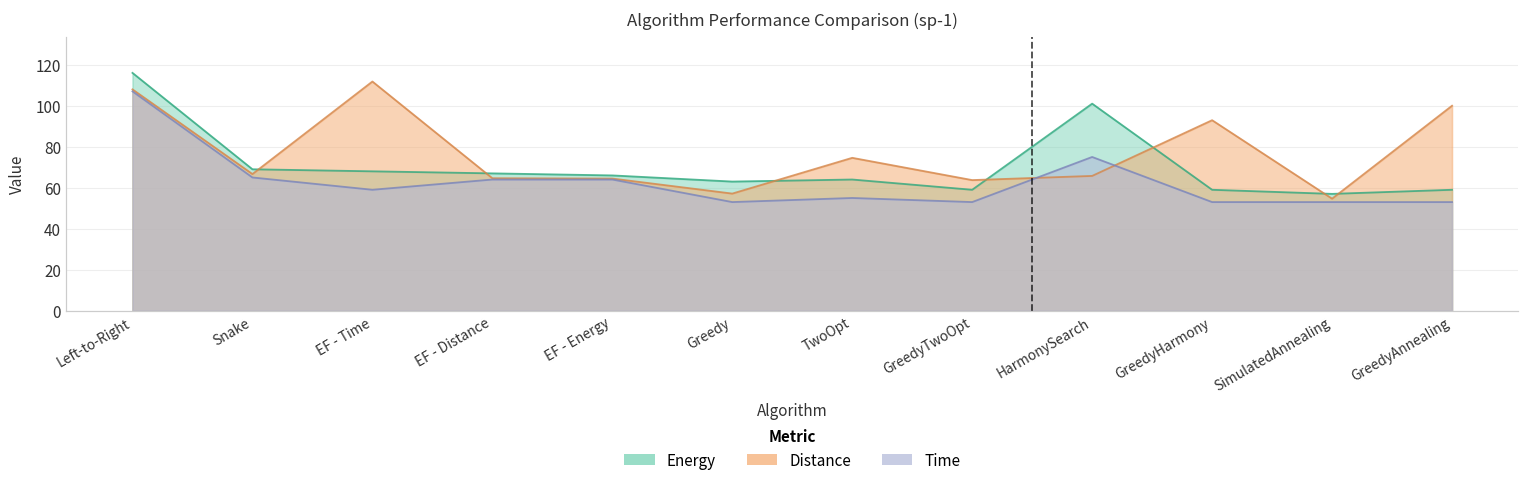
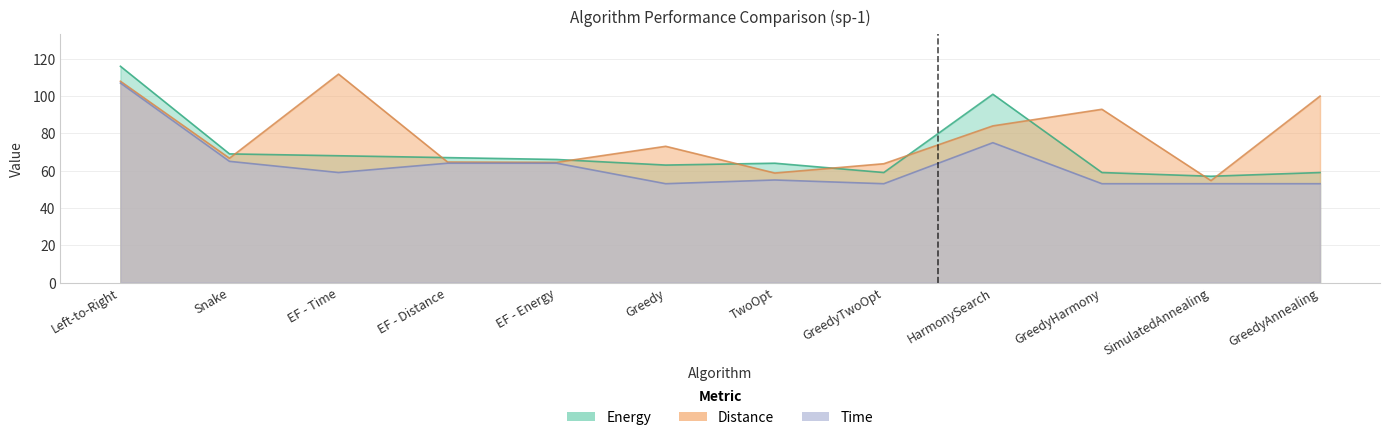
Distance, Greedy: 57 -> 73
Distance, TwoOpt: 75 -> 59
Distance, HarmonySearch: 66 -> 84
